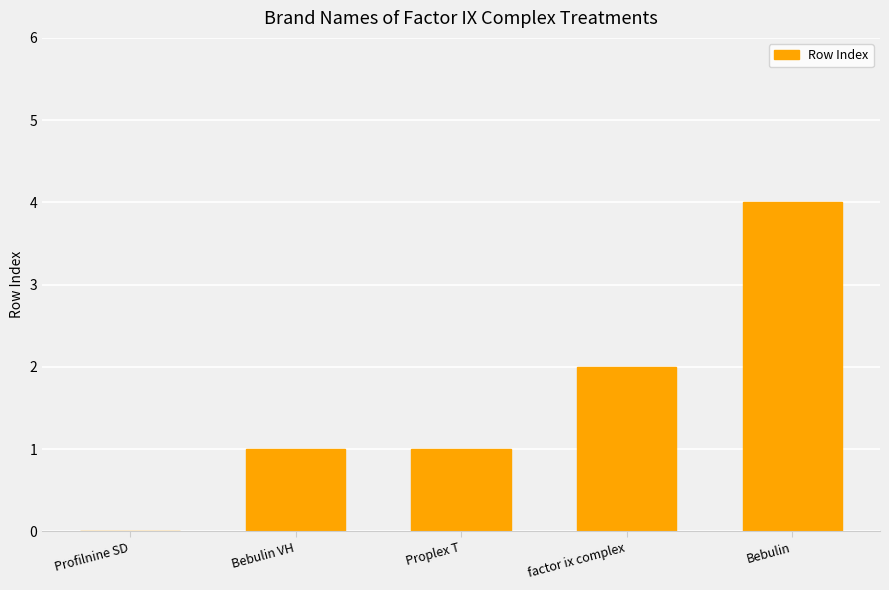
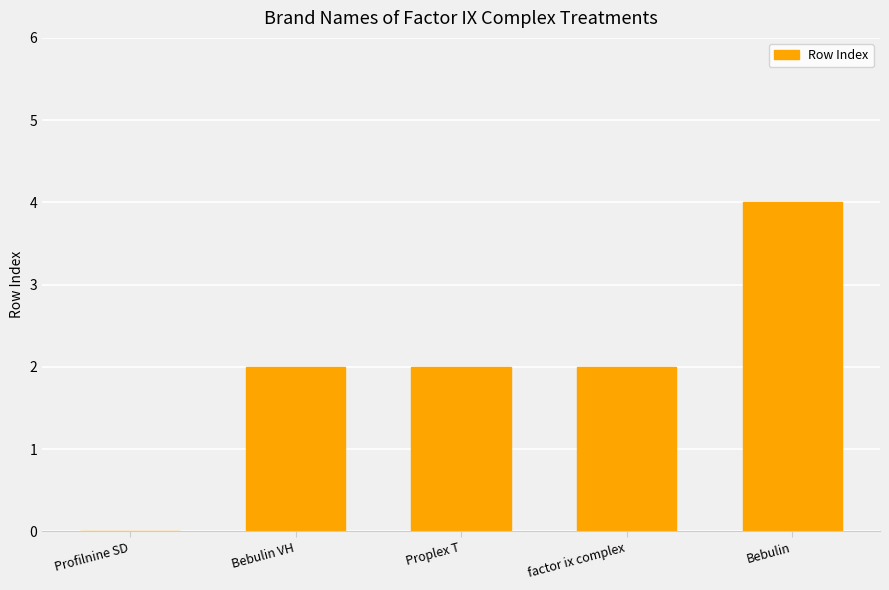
Bebulin VH: 1 -> 2
Proplex T: 1 -> 2
